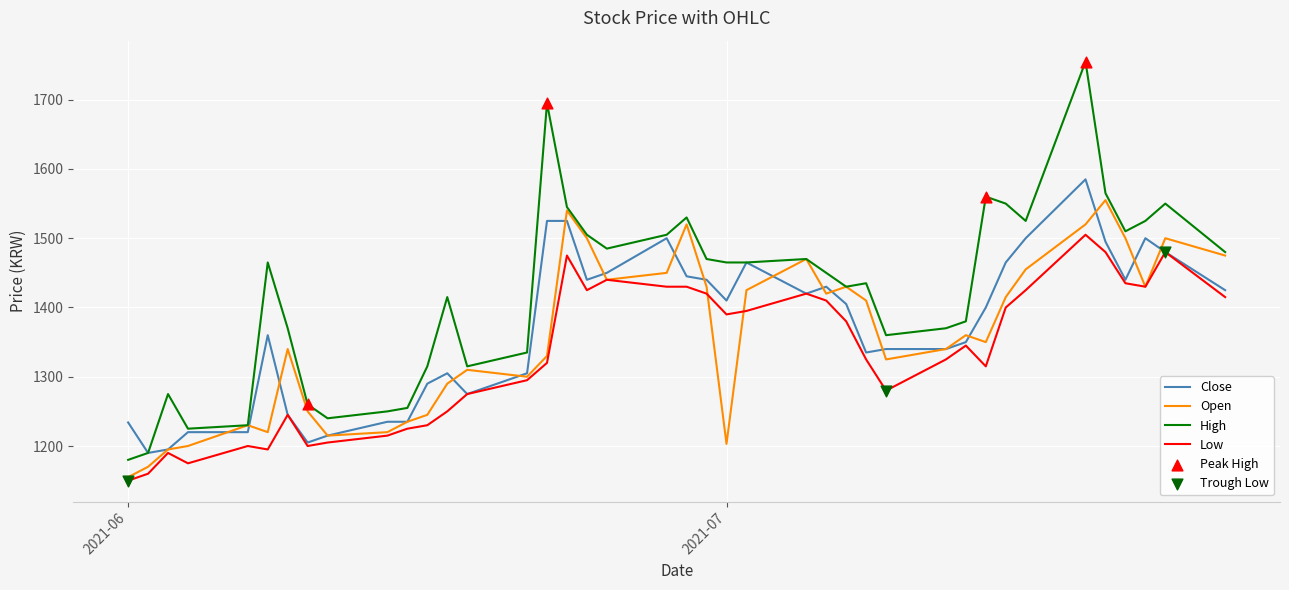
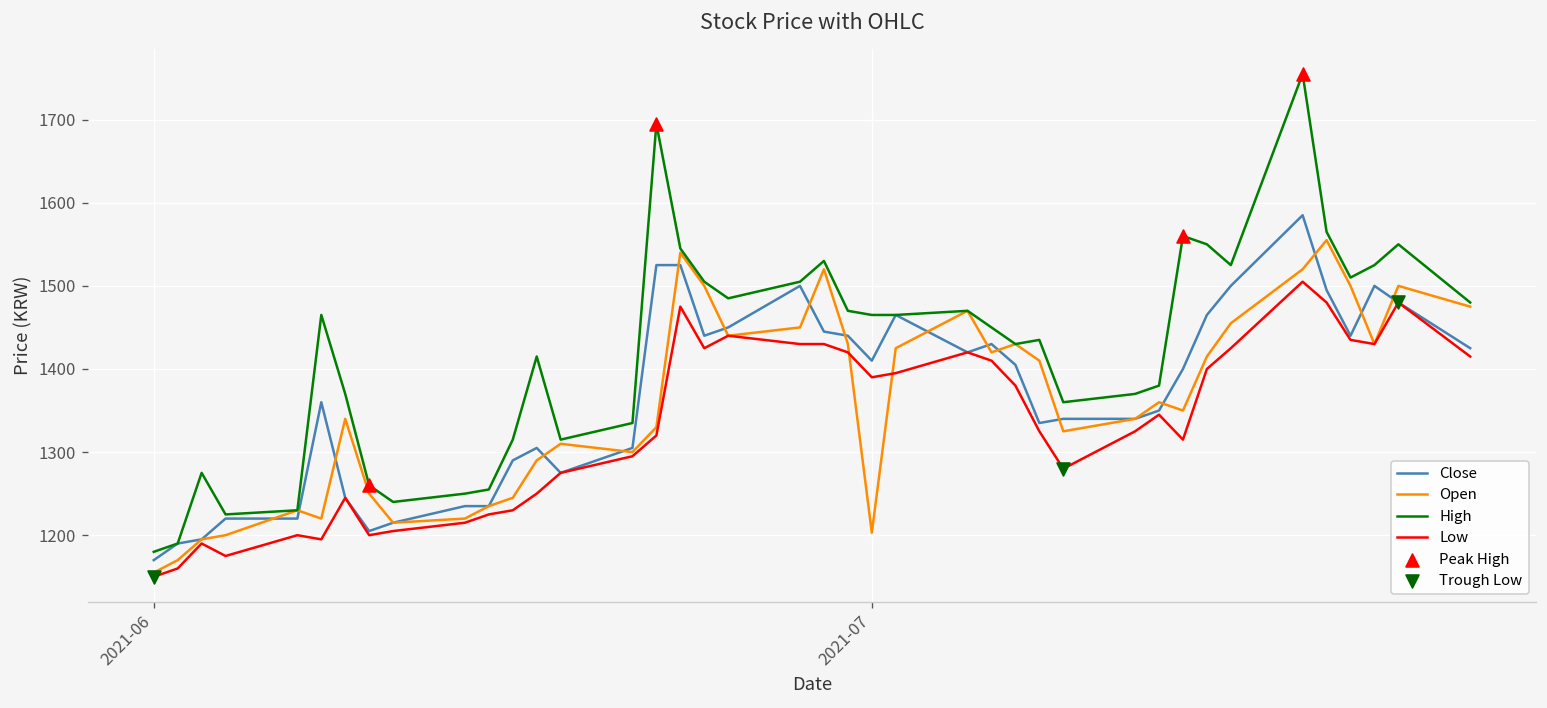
Close, 2021-06: 1230 -> 1170
